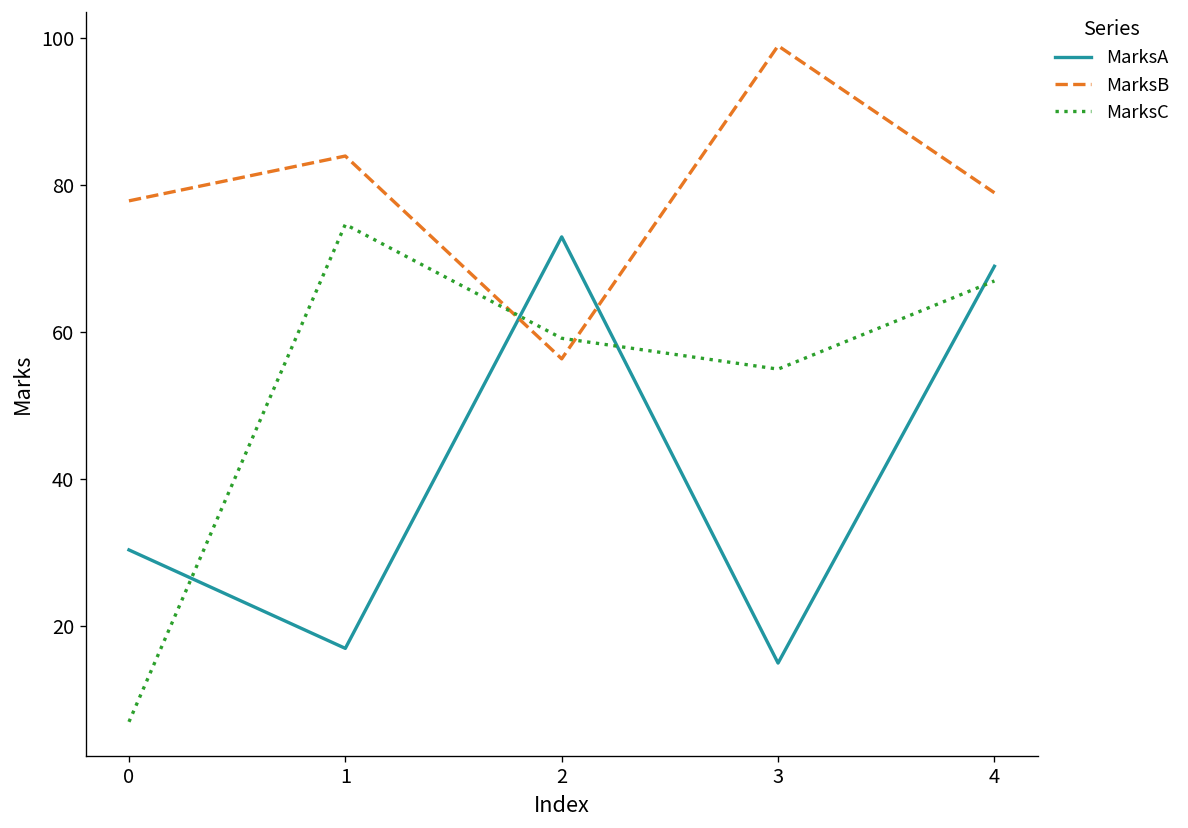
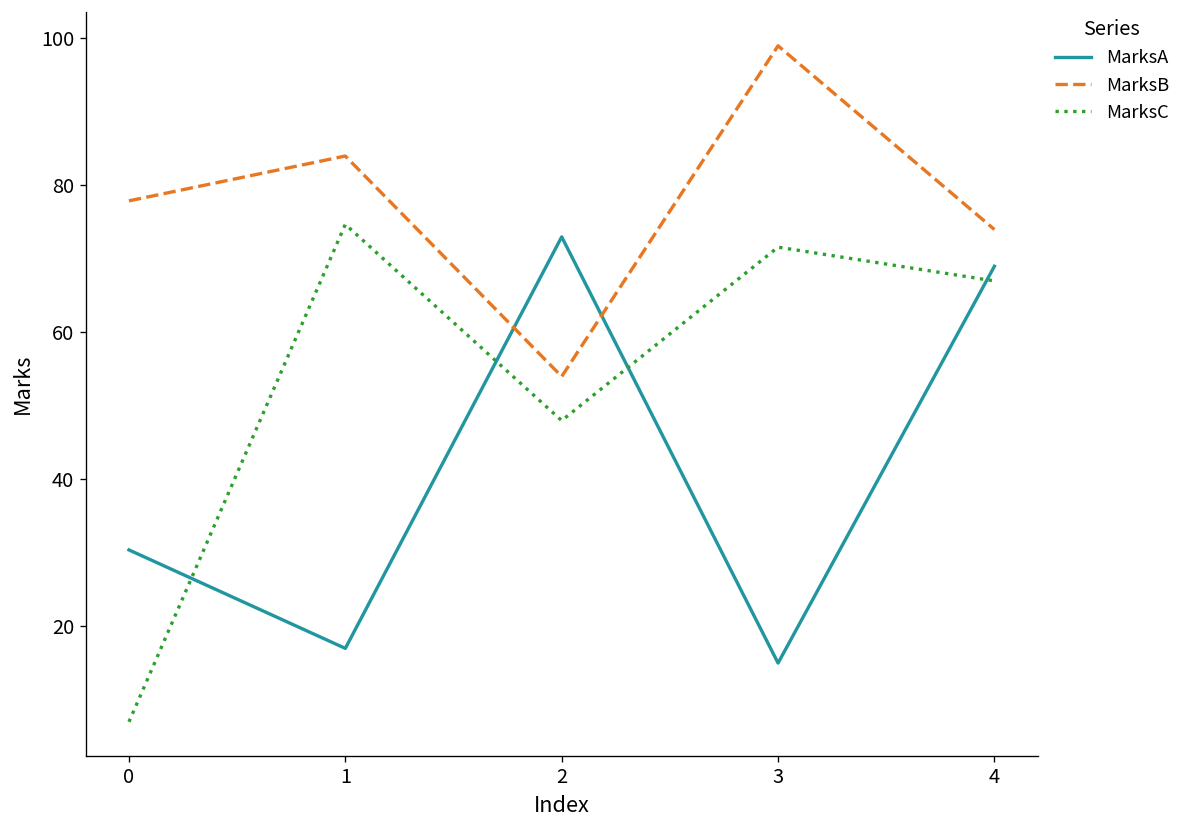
MarksB, 2: 56 -> 54
MarksC, 2: 59 -> 48
MarksC, 3: 55 -> 72
MarksB, 4: 79 -> 74
